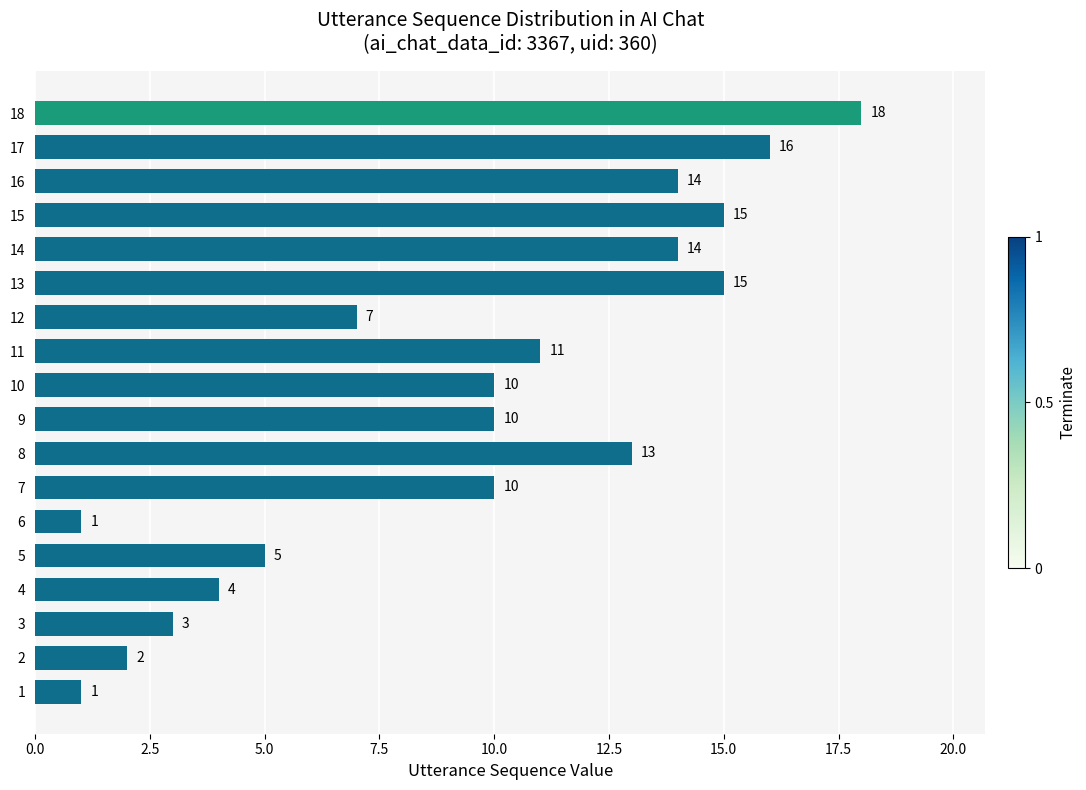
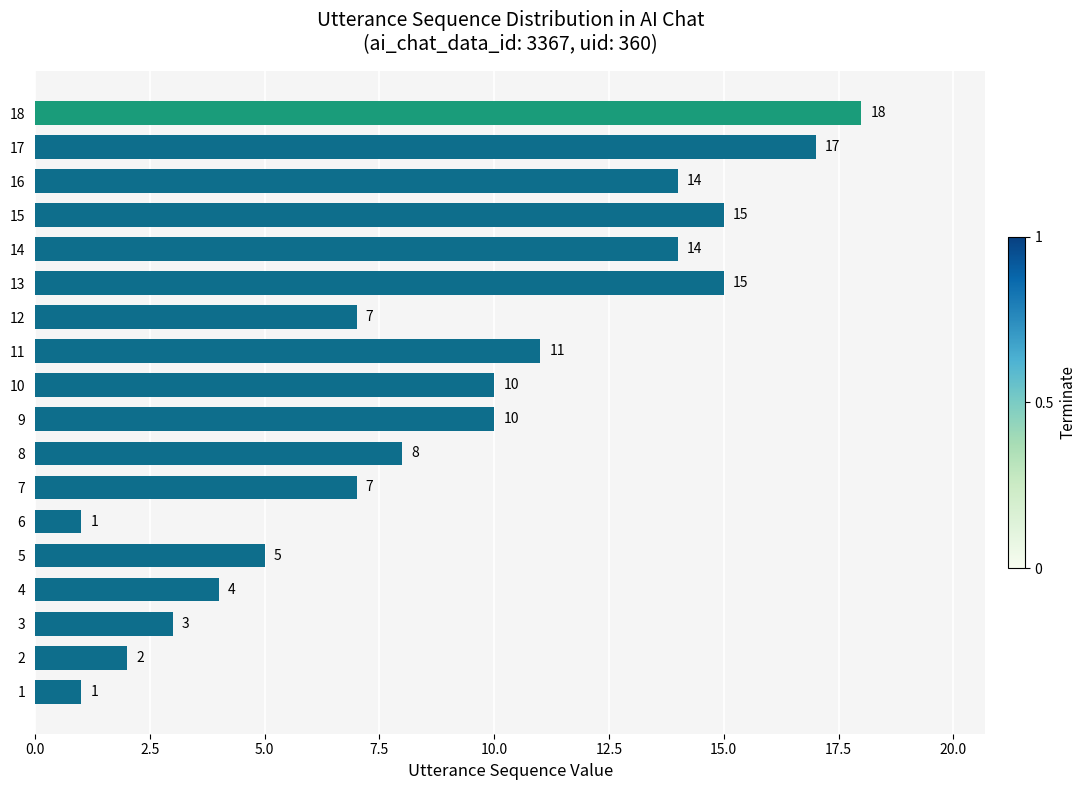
17: 16 -> 17
8: 13 -> 8
7: 10 -> 7
